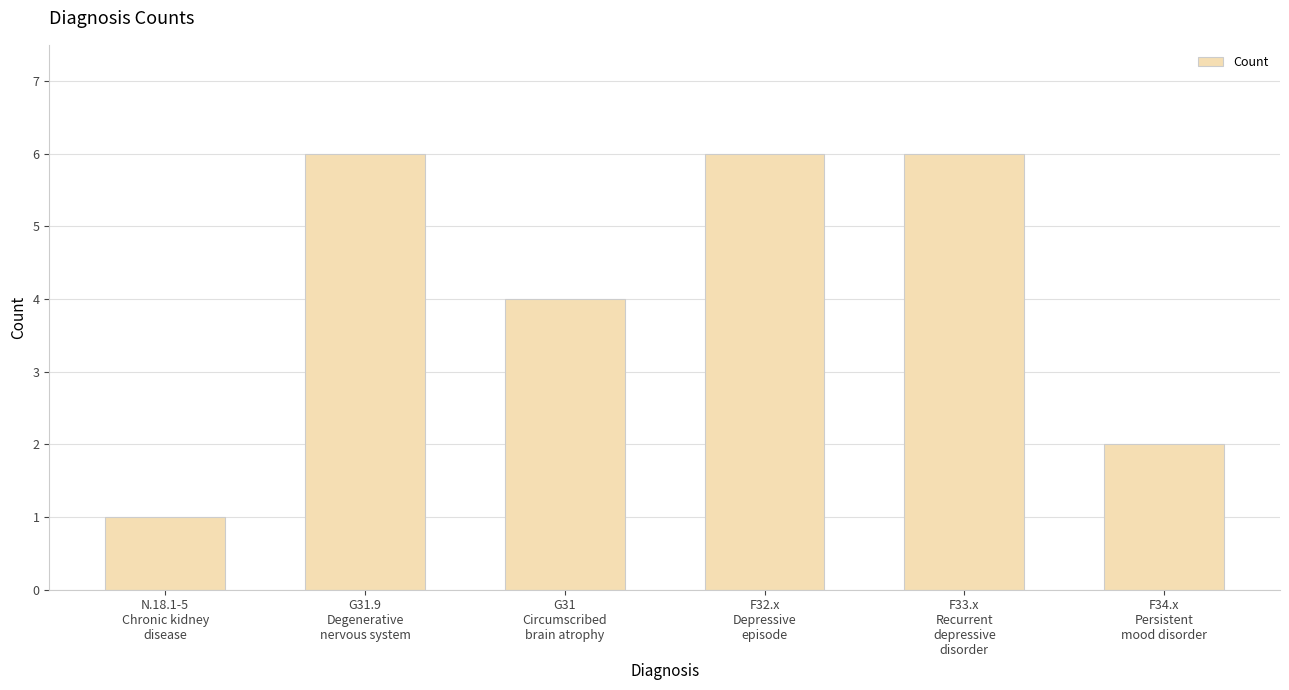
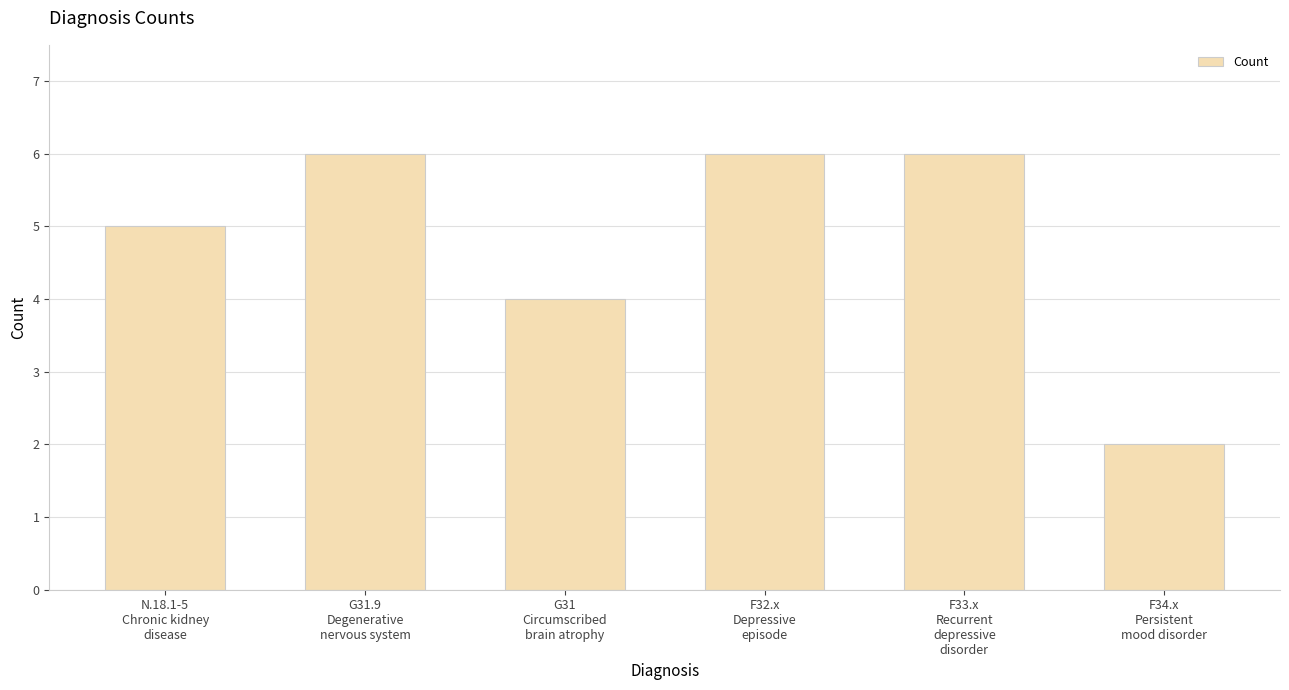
N.18.1-5 Chronic kidney disease: 1 -> 5
